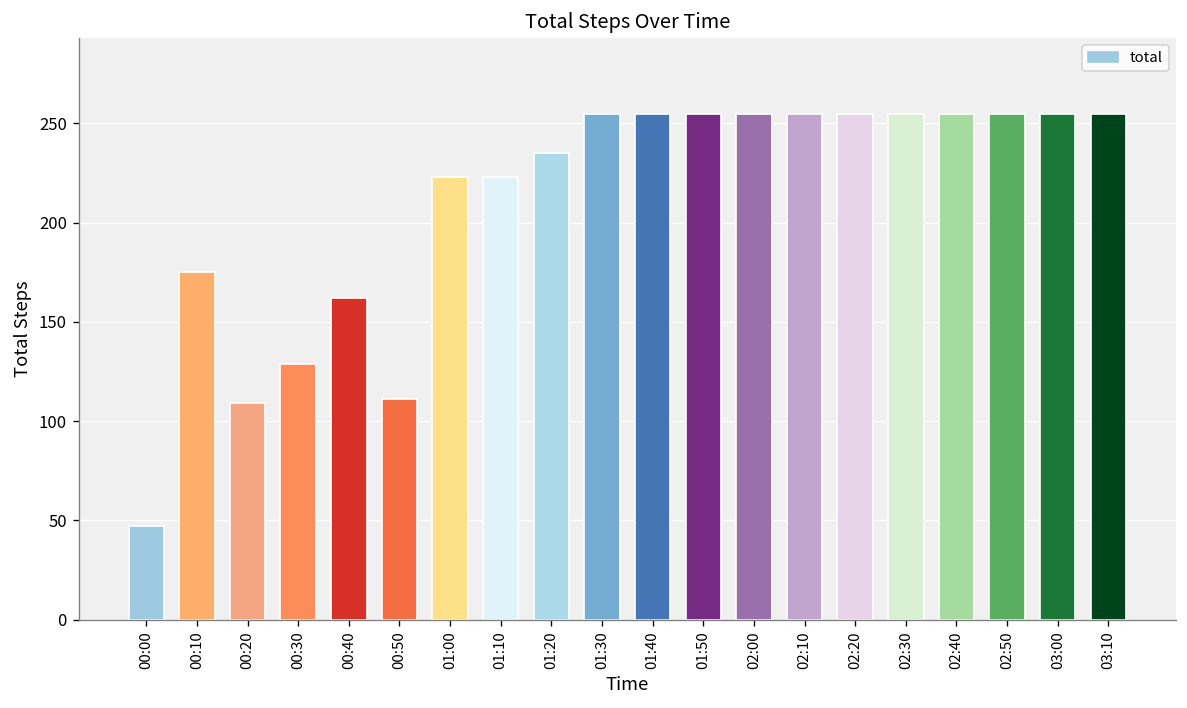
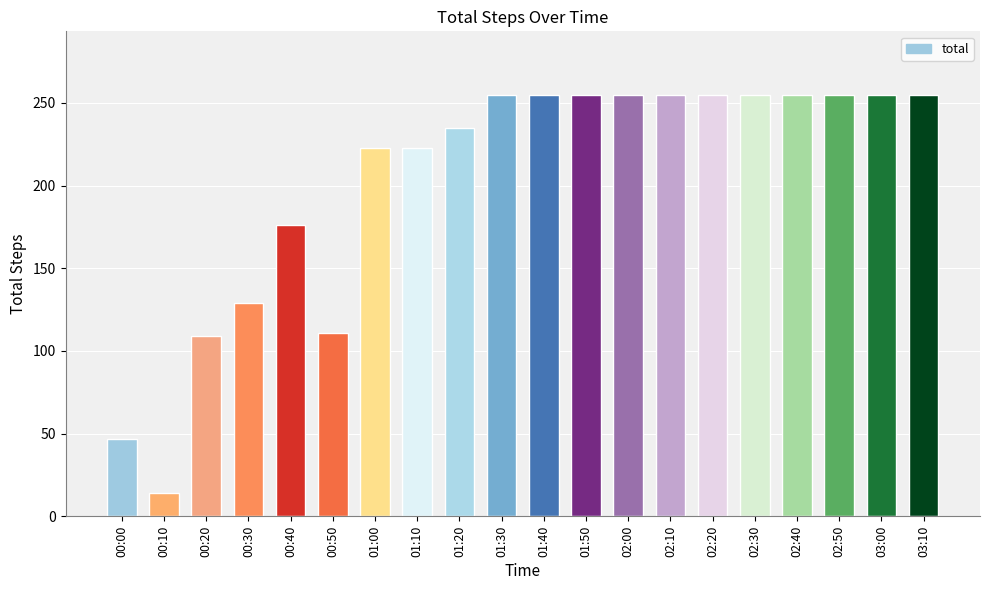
00:10: 175 -> 14
00:40: 162 -> 176
